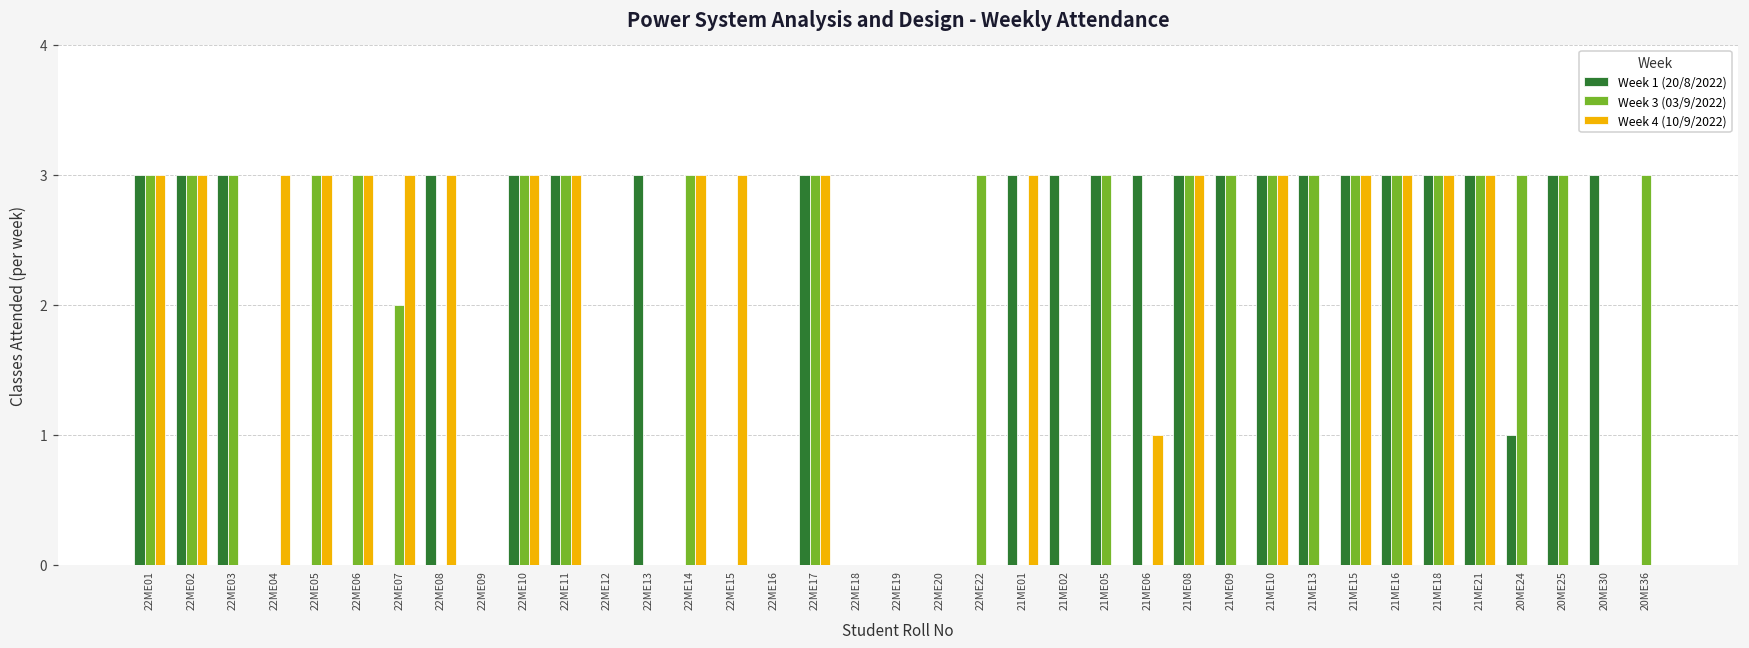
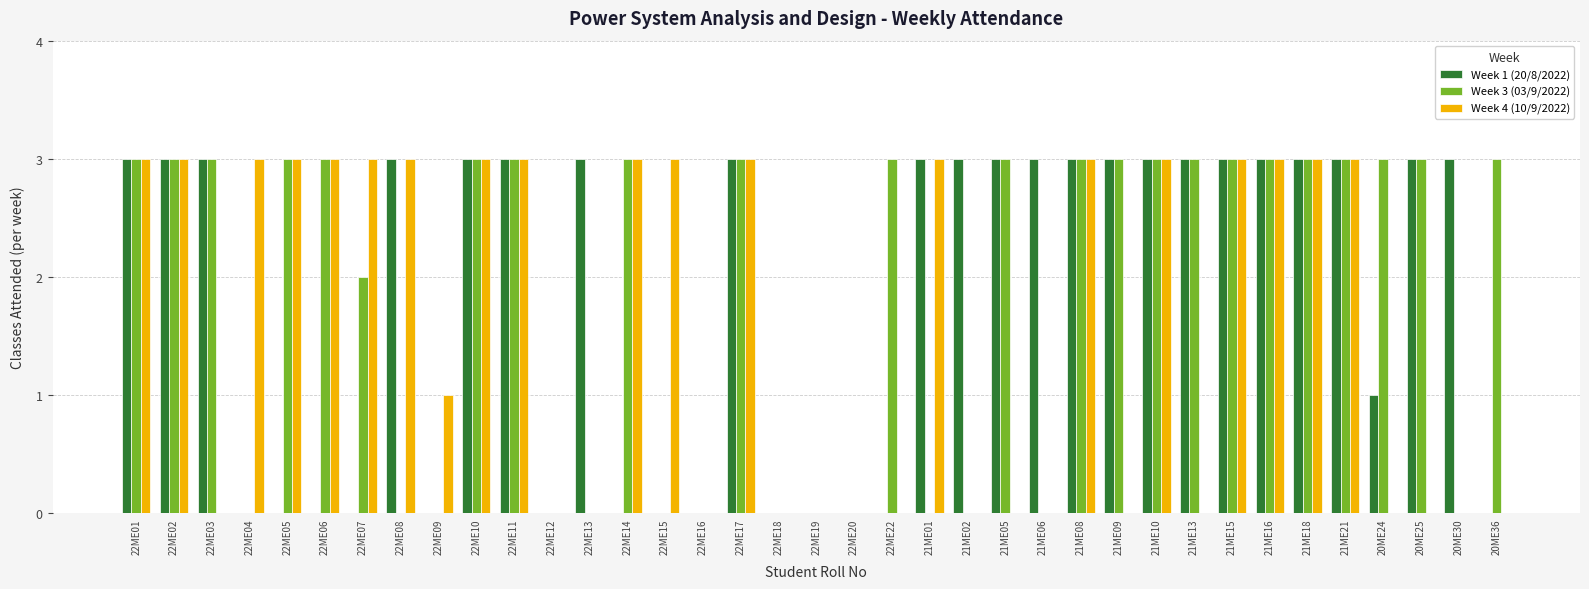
Week 4 (10/9/2022), 22ME09: 0 -> 1
Week 4 (10/9/2022), 21ME06: 1 -> 0
